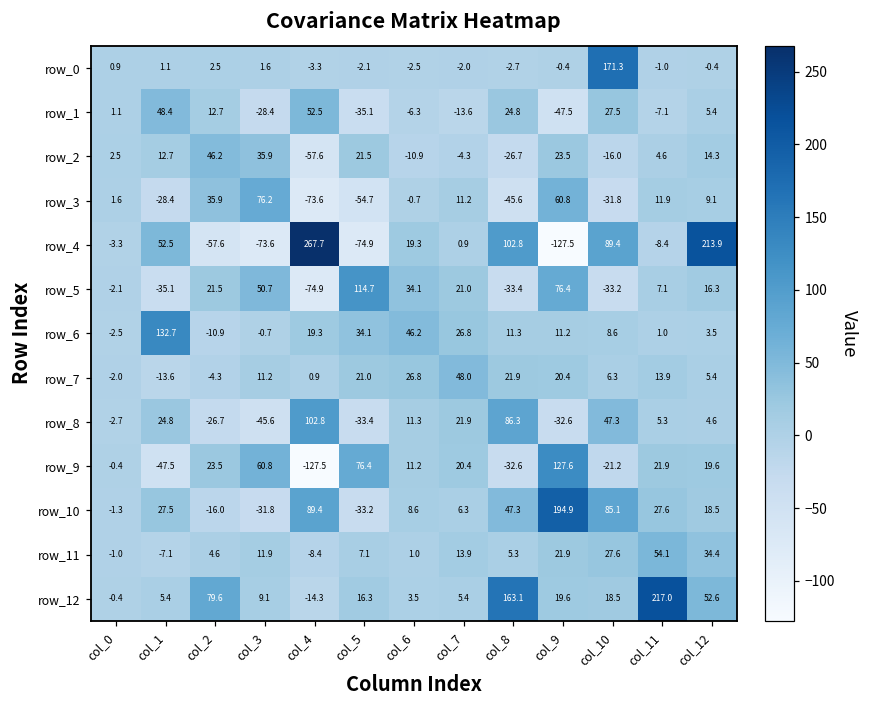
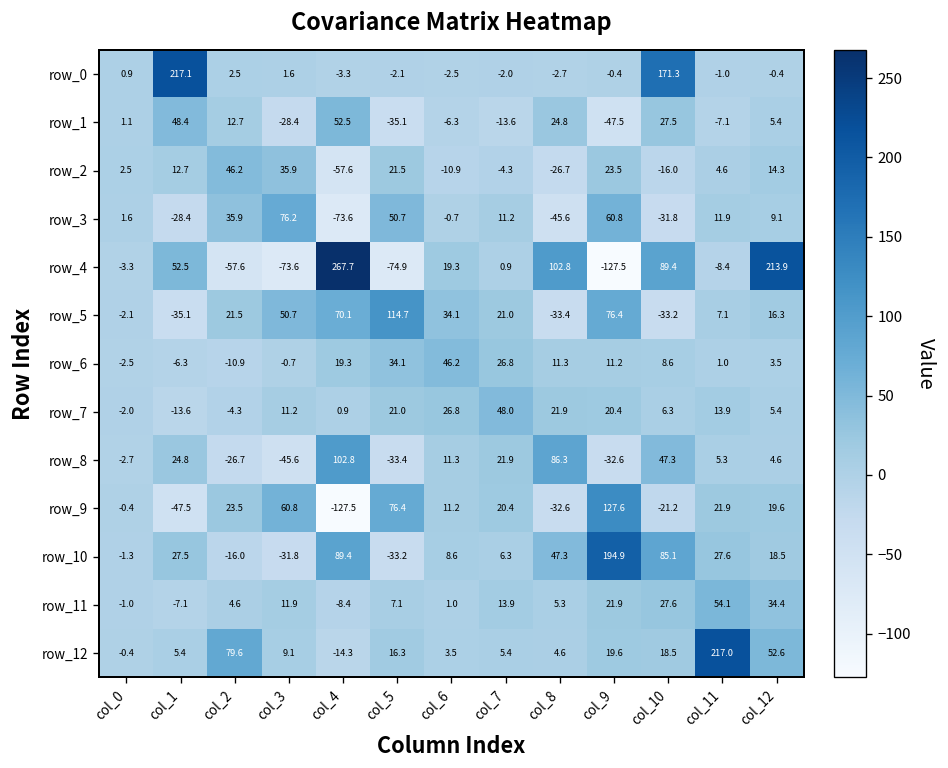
row_0, col_1: 1.1 -> 217.1
row_3, col_5: -54.7 -> 50.7
row_5, col_4: -74.9 -> 70.1
row_6, col_1: 132.7 -> -6.3
row_12, col_8: 163.1 -> 4.6
